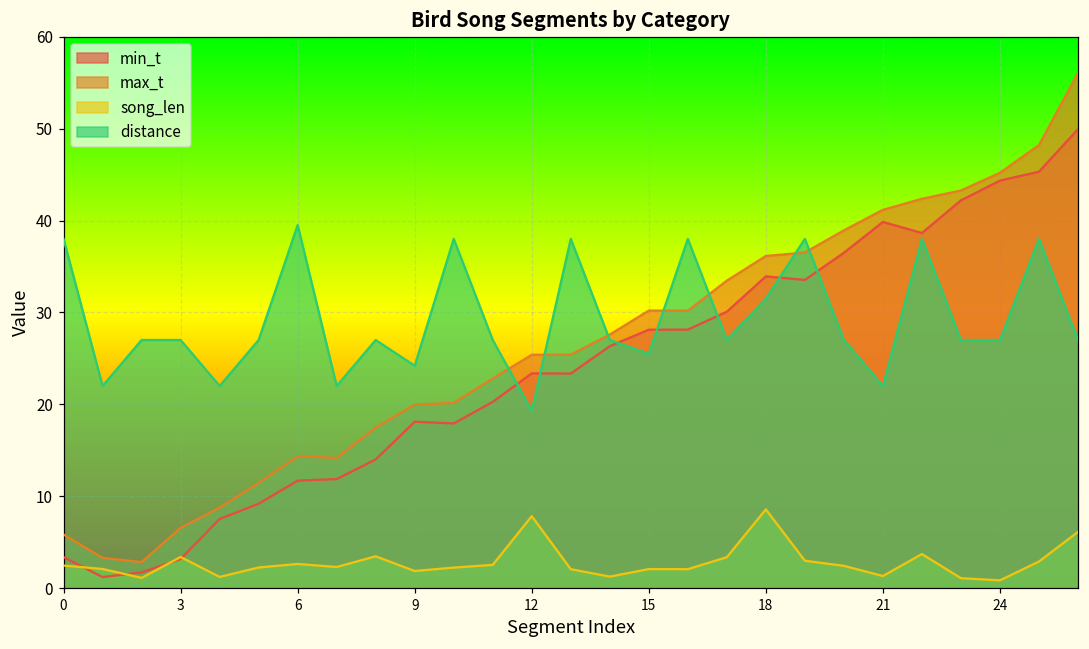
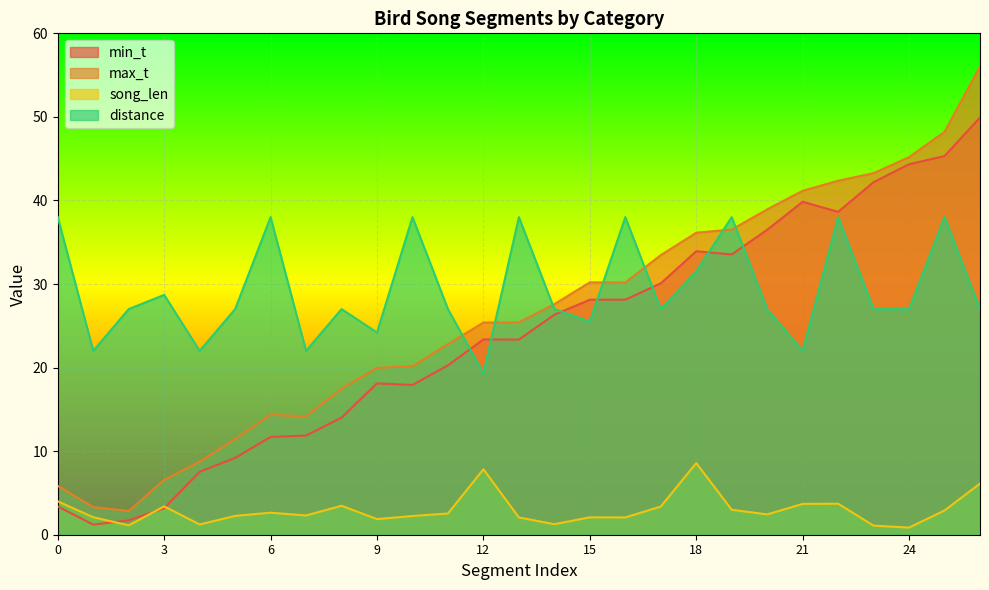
song_len, 0: 2 -> 4
distance, 3: 27 -> 29
distance, 6: 40 -> 38
song_len, 21: 1 -> 4
